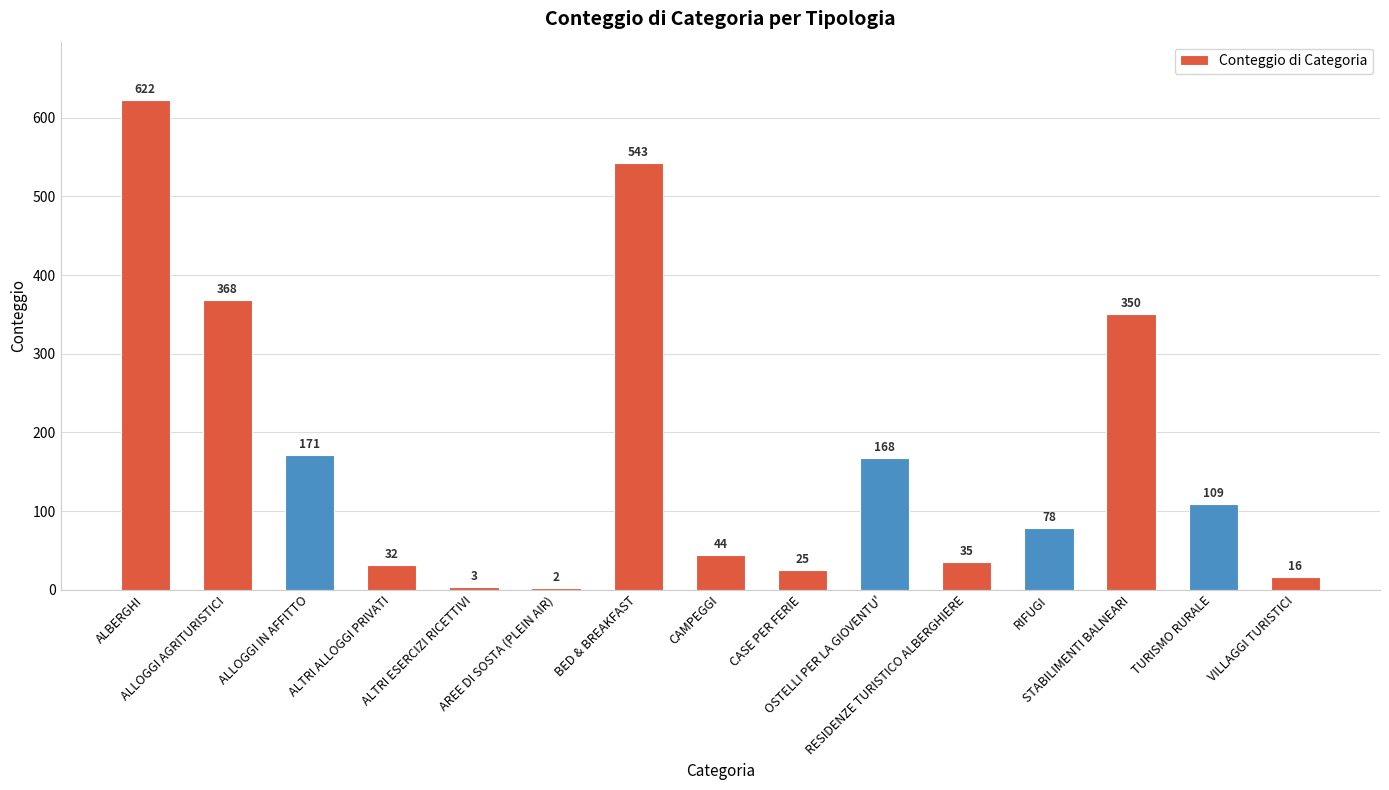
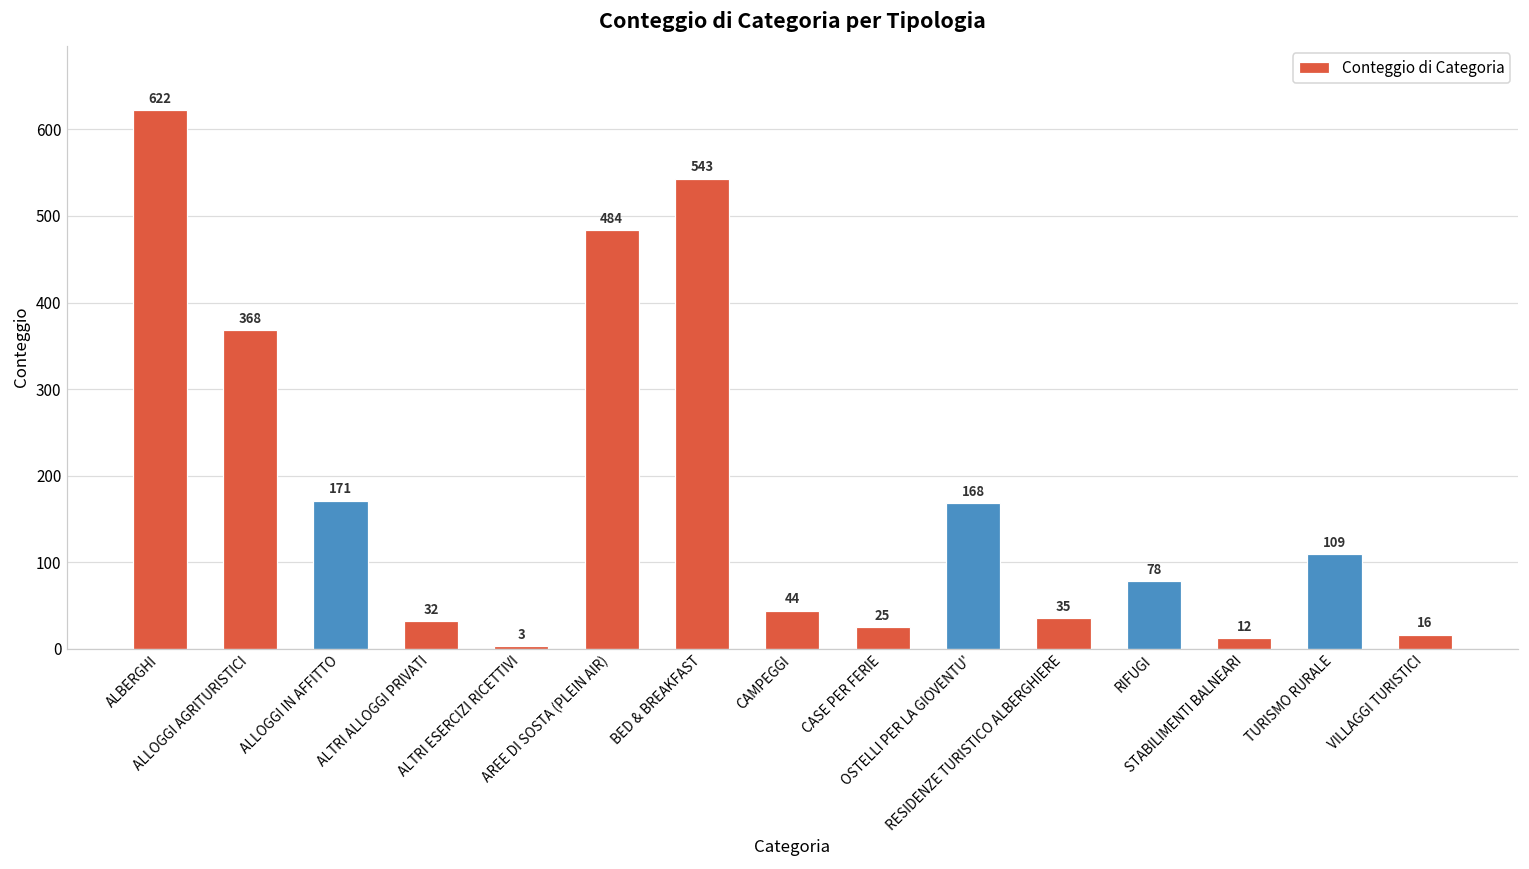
AREE DI SOSTA (PLEIN AIR): 2 -> 484
STABILIMENTI BALNEARI: 350 -> 12
